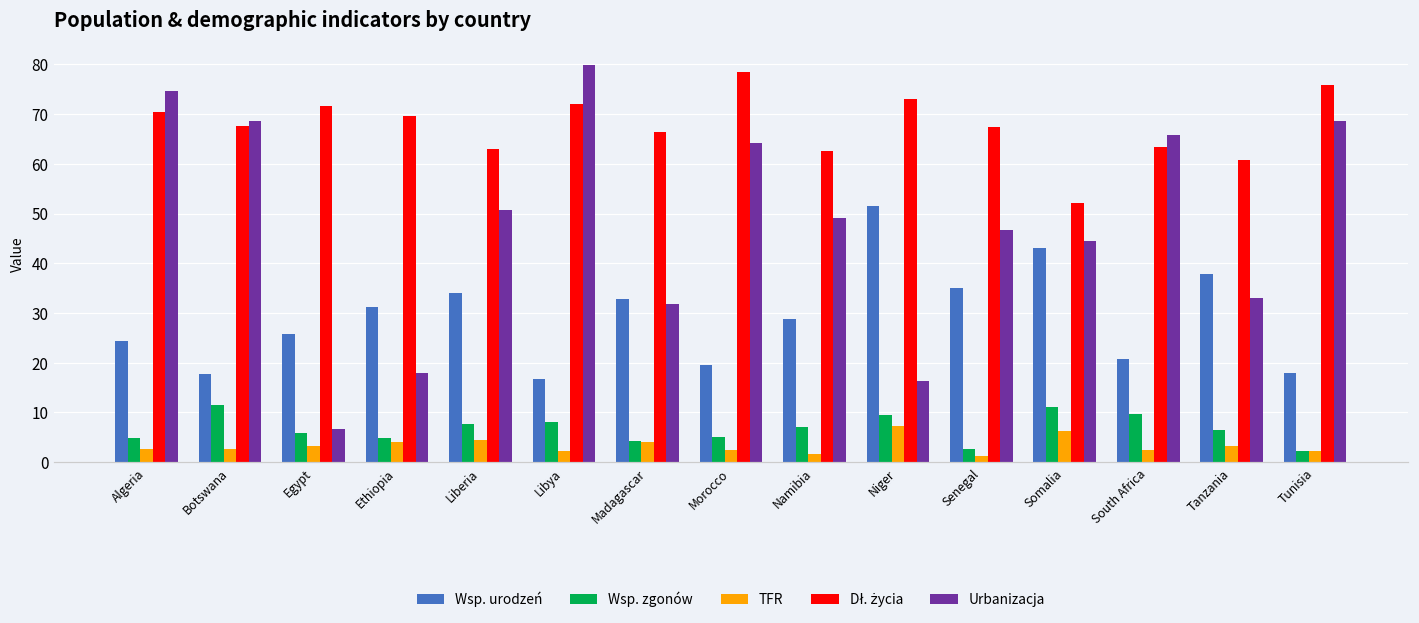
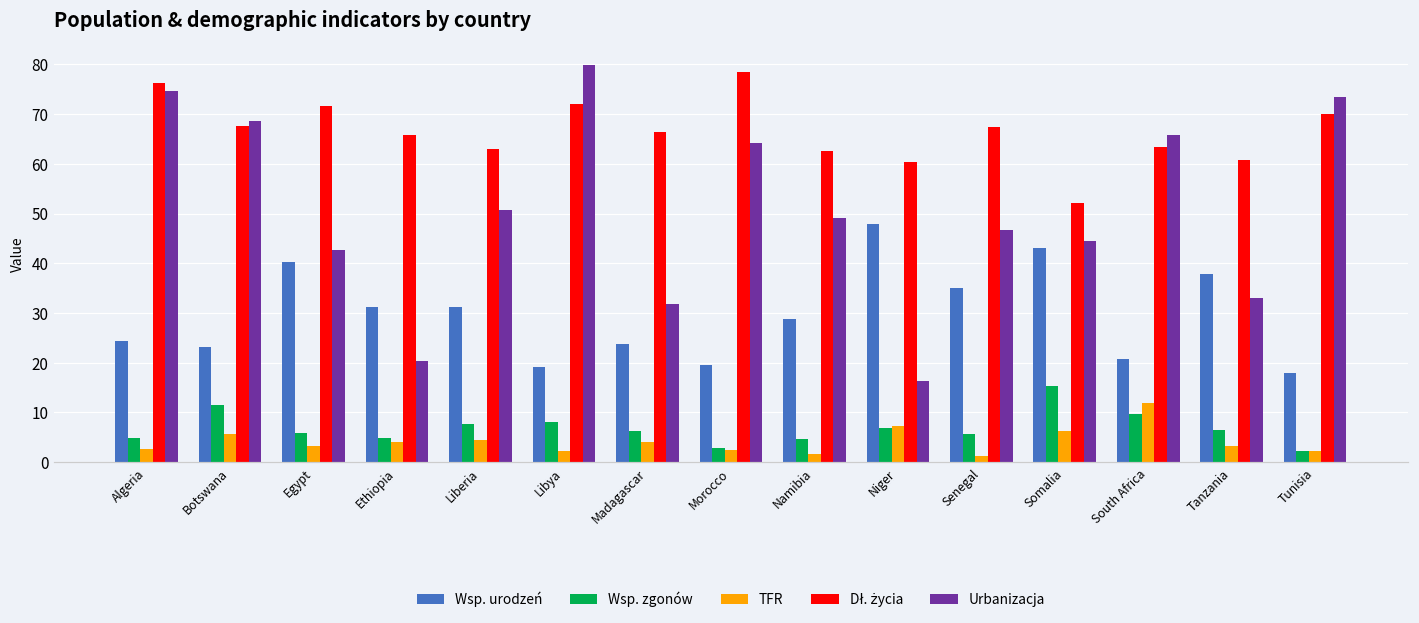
Dł. życia, Algeria: 70 -> 76
Wsp. urodzeń, Botswana: 18 -> 23
TFR, Botswana: 3 -> 6
Wsp. urodzeń, Egypt: 26 -> 40
Urbanizacja, Egypt: 7 -> 43
Dł. życia, Ethiopia: 70 -> 66
Urbanizacja, Ethiopia: 18 -> 20
Wsp. urodzeń, Liberia: 34 -> 31
Wsp. urodzeń, Libya: 17 -> 19
Wsp. urodzeń, Madagascar: 33 -> 24
Wsp. zgonów, Madagascar: 4 -> 6
Wsp. zgonów, Morocco: 5 -> 3
Wsp. zgonów, Namibia: 7 -> 5
Wsp. urodzeń, Niger: 51 -> 48
Wsp. zgonów, Niger: 9 -> 7
Dł. życia, Niger: 73 -> 60
Wsp. zgonów, Senegal: 3 -> 6
Wsp. zgonów, Somalia: 11 -> 15
TFR, South Africa: 2 -> 12
Dł. życia, Tunisia: 76 -> 70
Urbanizacja, Tunisia: 69 -> 73
